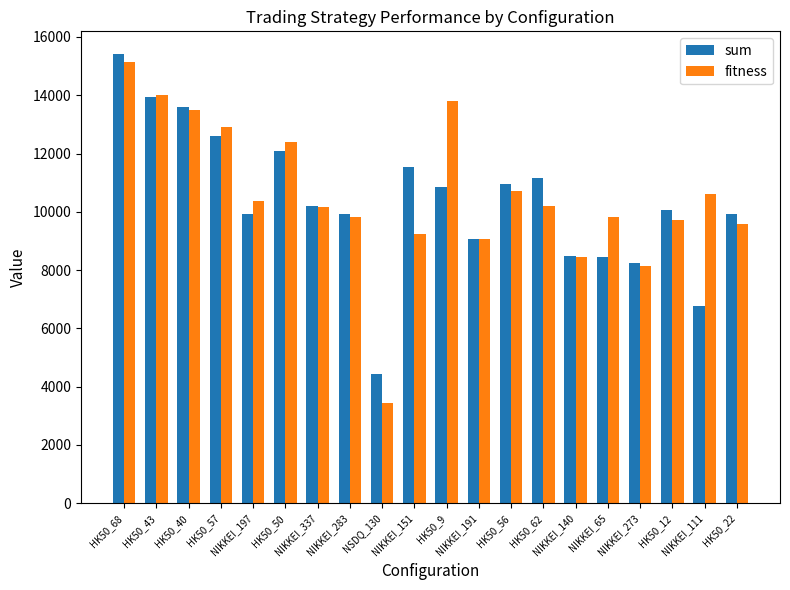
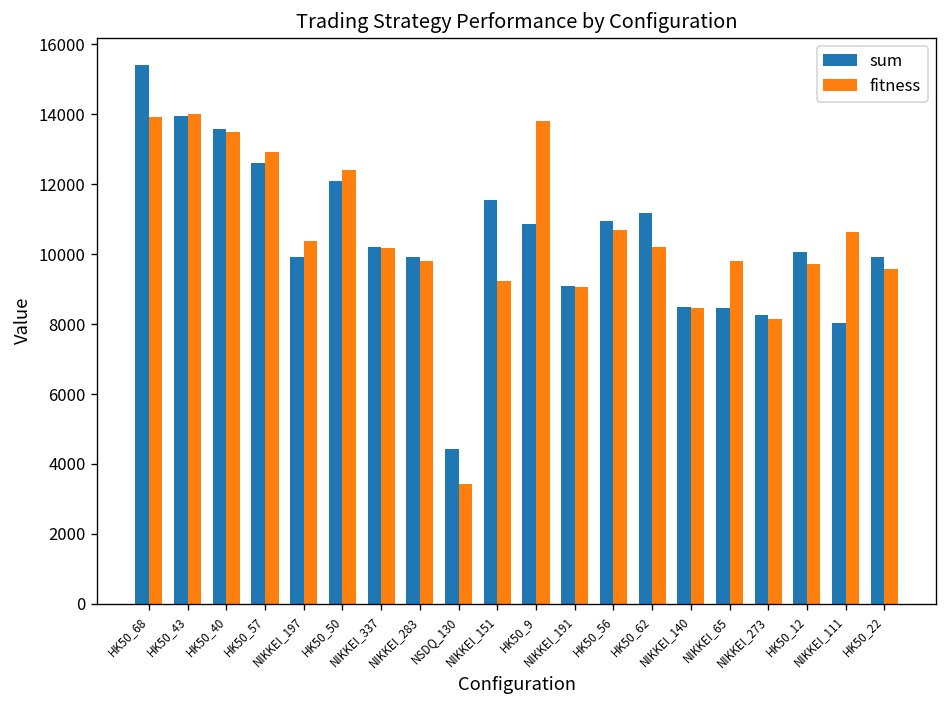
fitness, HK50_68: 15200 -> 13900
sum, NIKKEI_111: 6800 -> 8000
